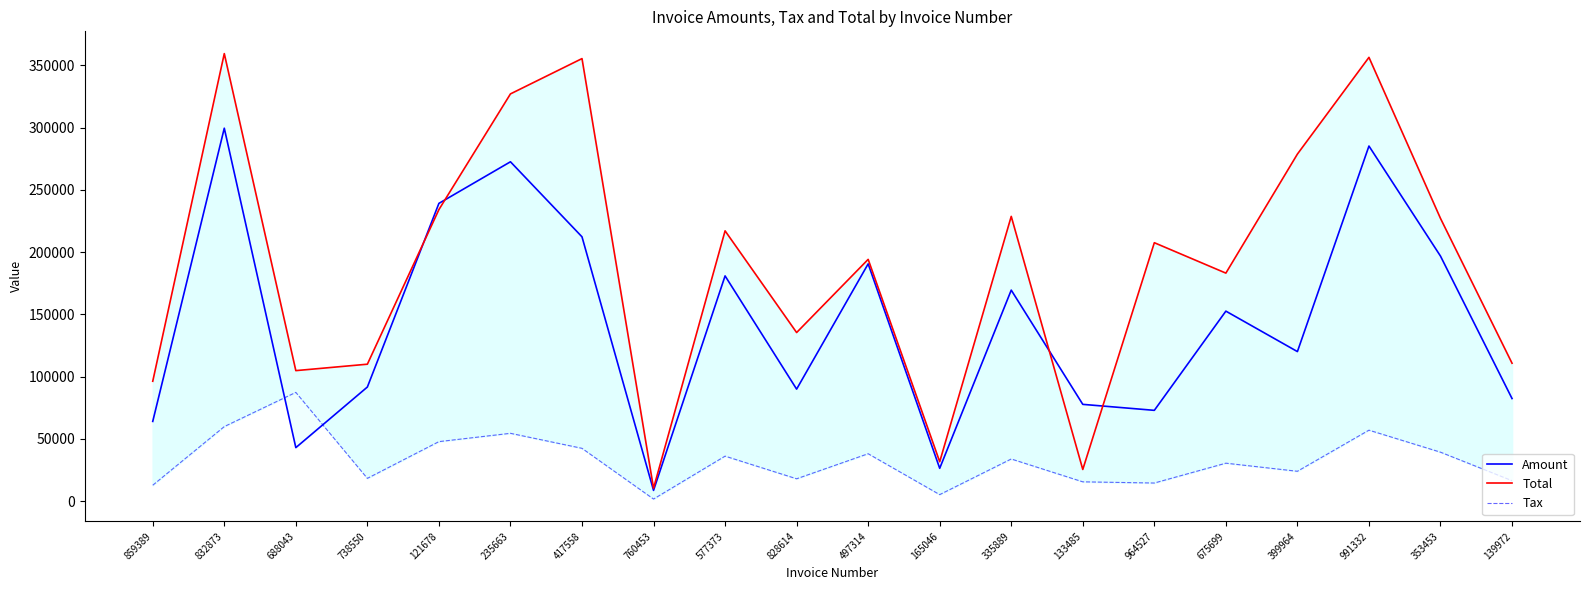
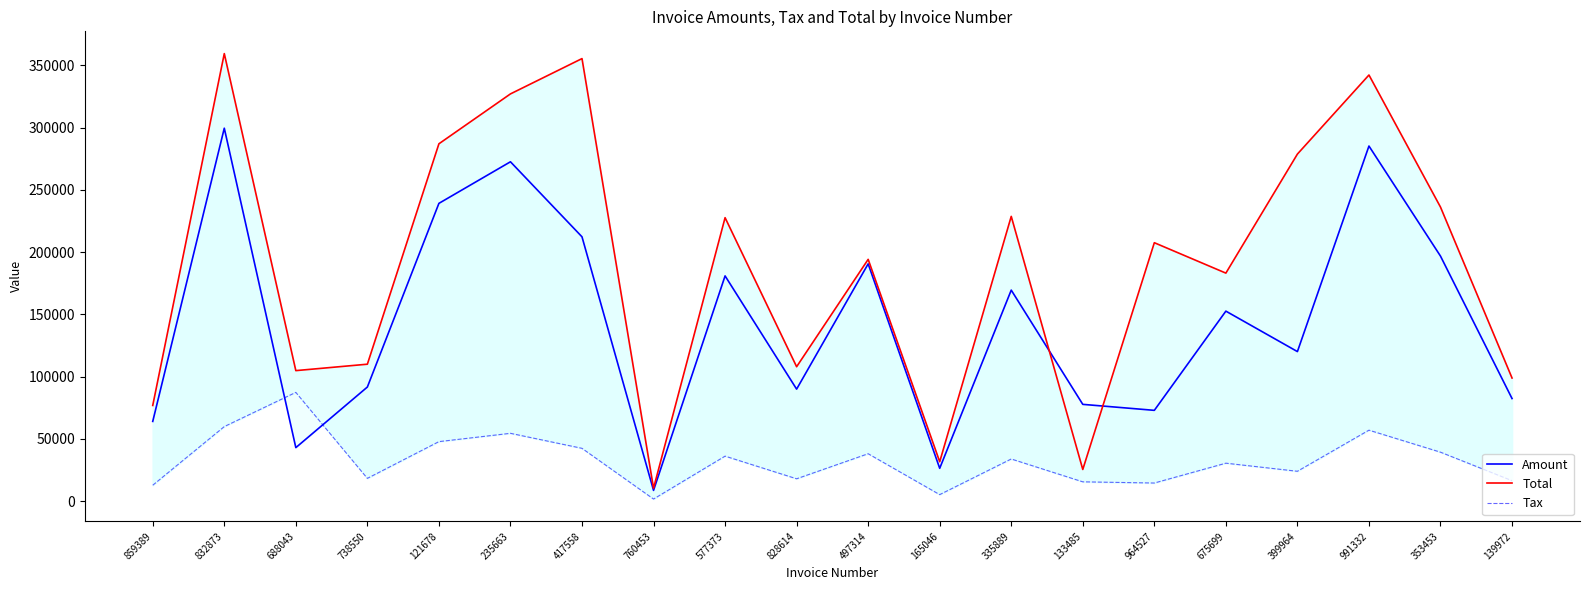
Total, 859389: 96000 -> 77000
Total, 121678: 234000 -> 287000
Total, 577373: 217000 -> 228000
Total, 828614: 135000 -> 108000
Total, 991332: 356000 -> 342000
Total, 353453: 227000 -> 236000
Total, 139972: 111000 -> 99000
